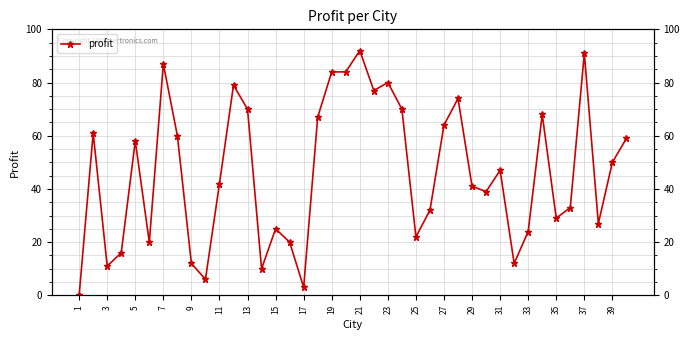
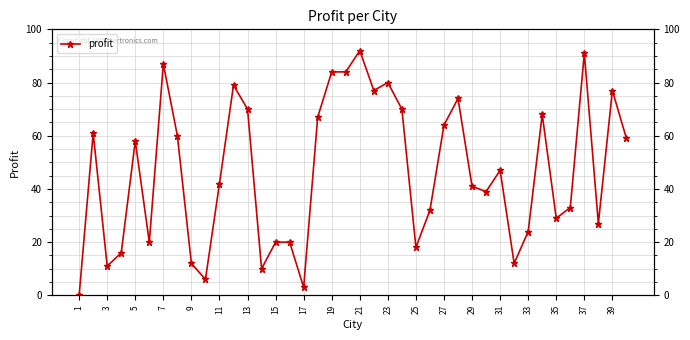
15: 25 -> 20
25: 22 -> 18
39: 50 -> 77
